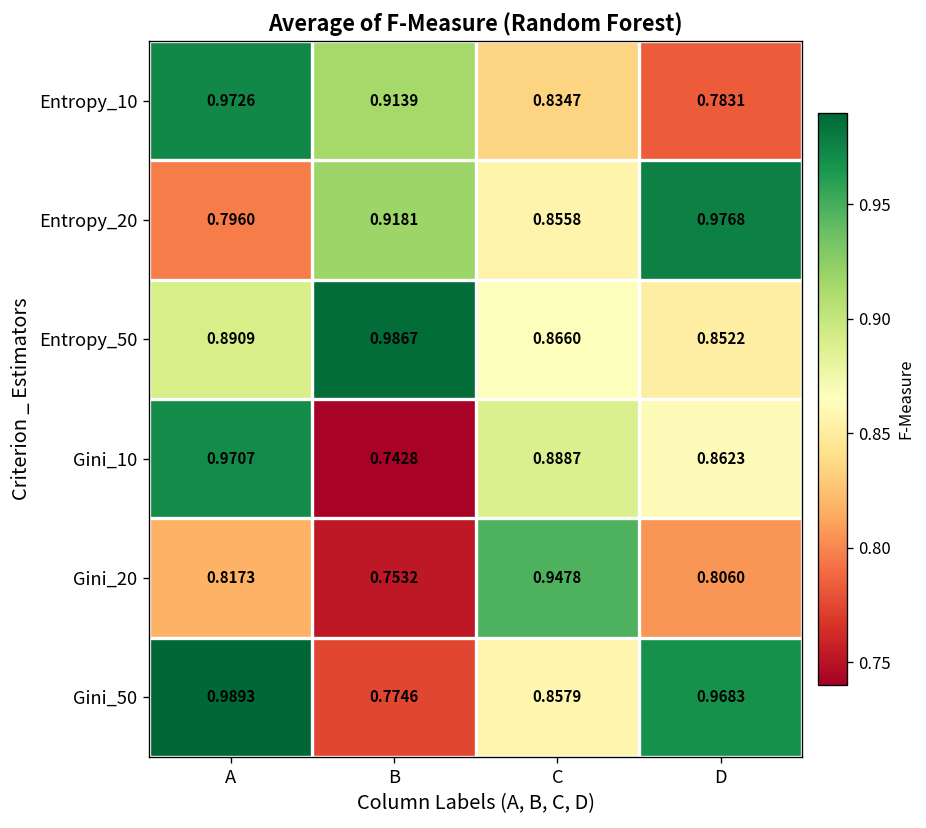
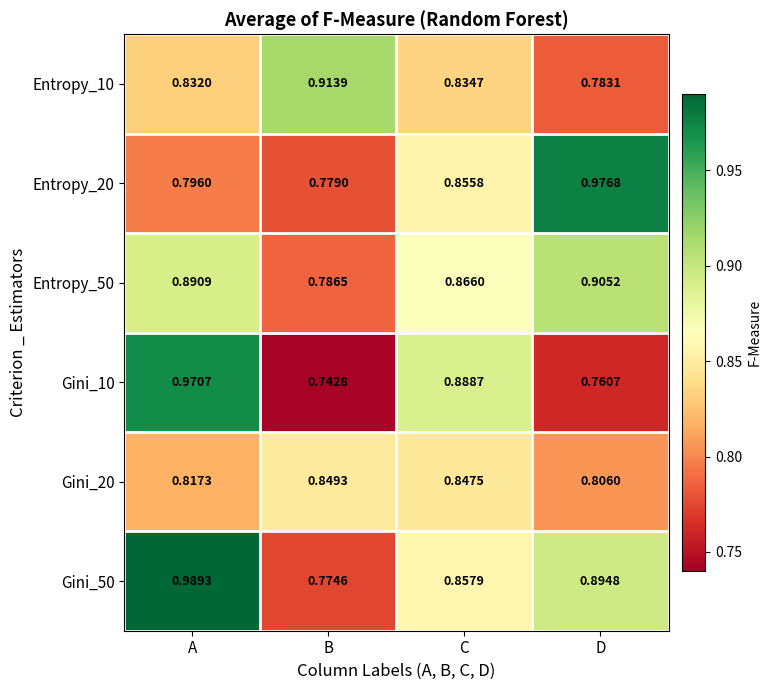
Entropy_10, A: 0.9726 -> 0.8320
Entropy_20, B: 0.9181 -> 0.7790
Entropy_50, B: 0.9867 -> 0.7865
Entropy_50, D: 0.8522 -> 0.9052
Gini_10, D: 0.8623 -> 0.7607
Gini_20, B: 0.7532 -> 0.8493
Gini_20, C: 0.9478 -> 0.8475
Gini_50, D: 0.9683 -> 0.8948
